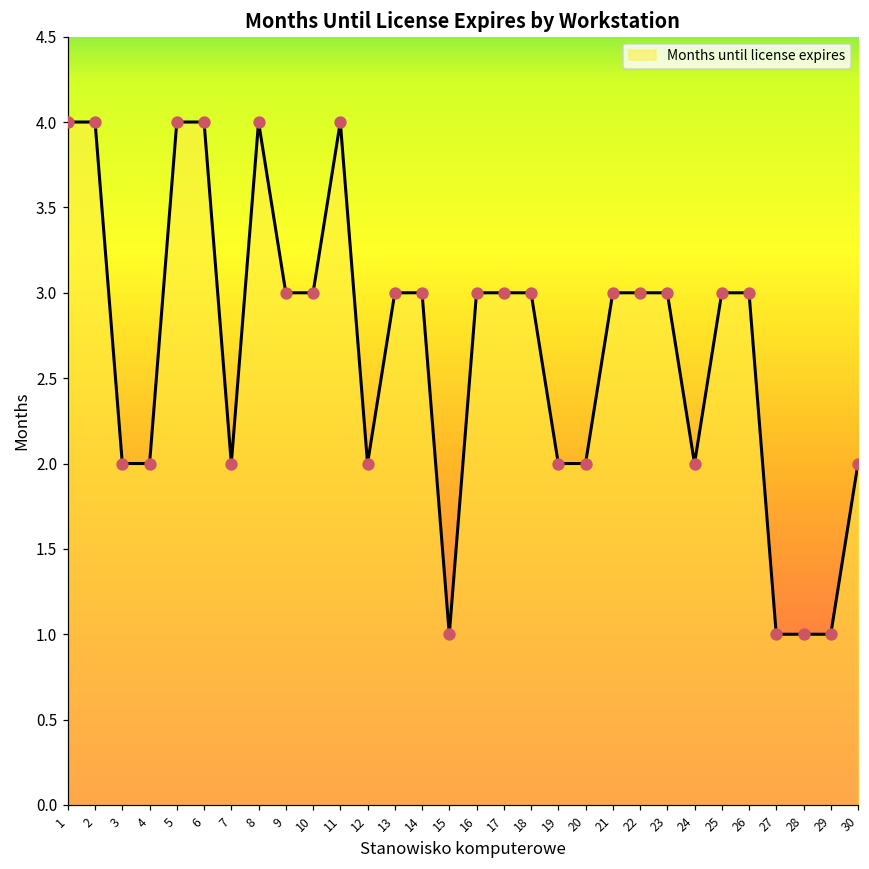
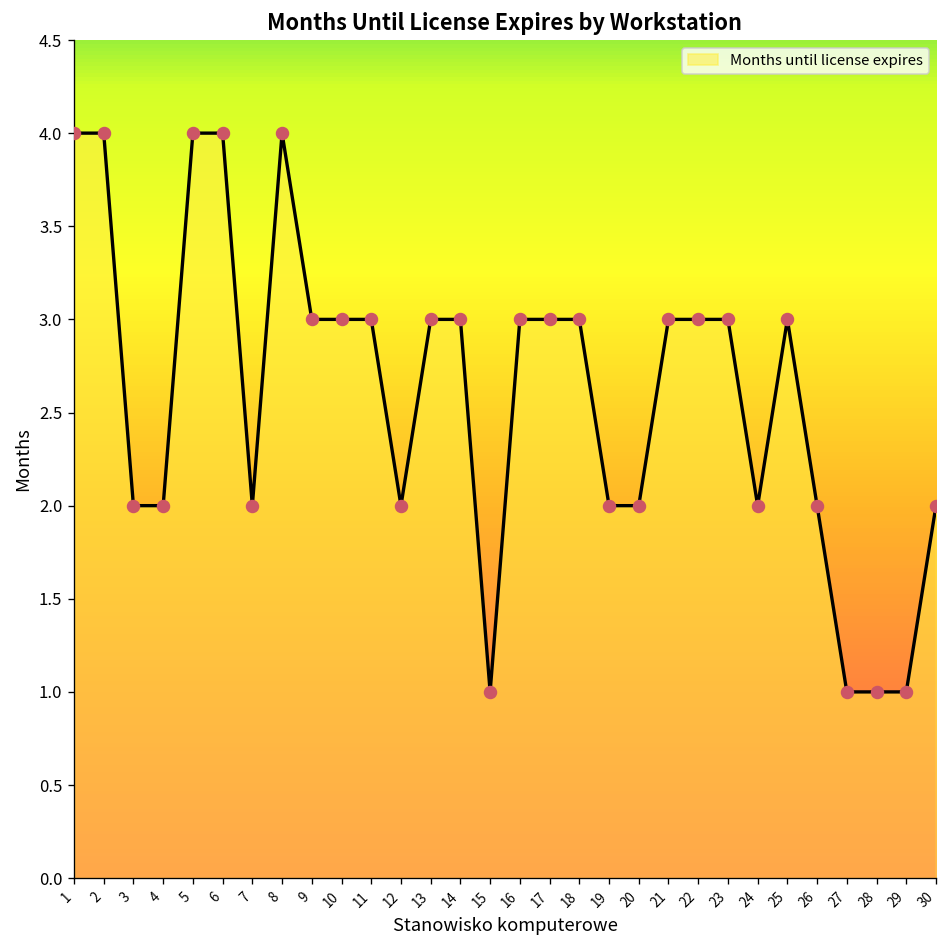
11: 4 -> 3
26: 3 -> 2
